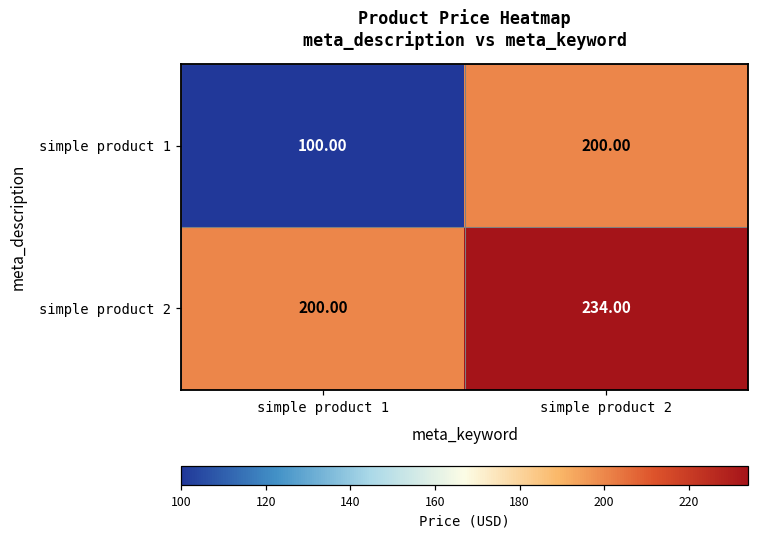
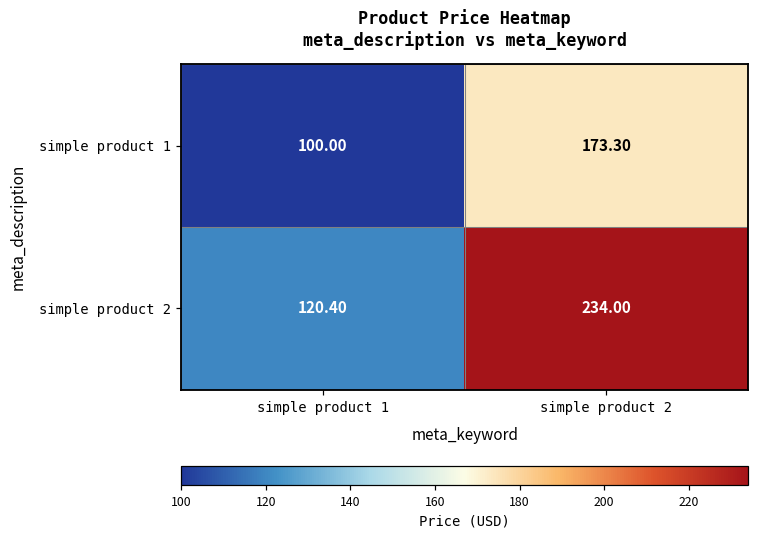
simple product 1, simple product 2: 200.00 -> 173.30
simple product 2, simple product 1: 200.00 -> 120.40
